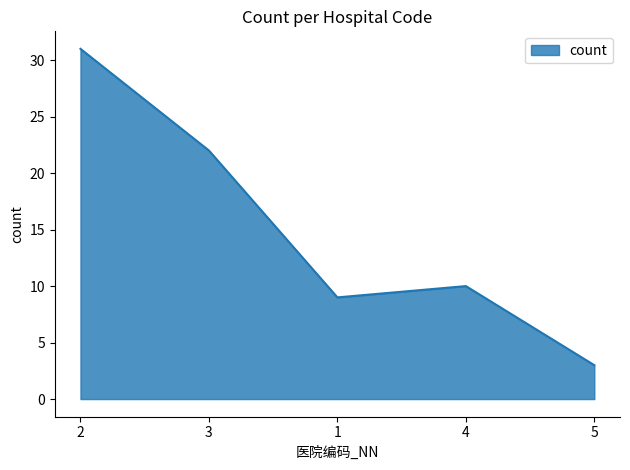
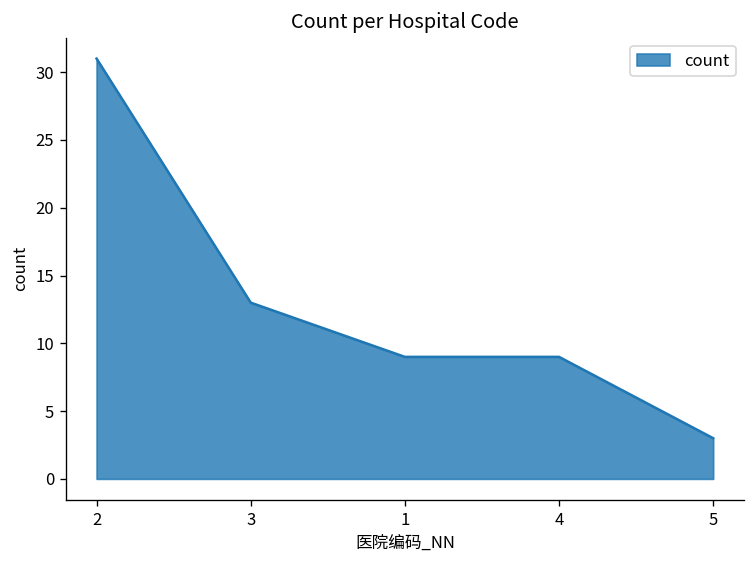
3: 22 -> 13
4: 10 -> 9
